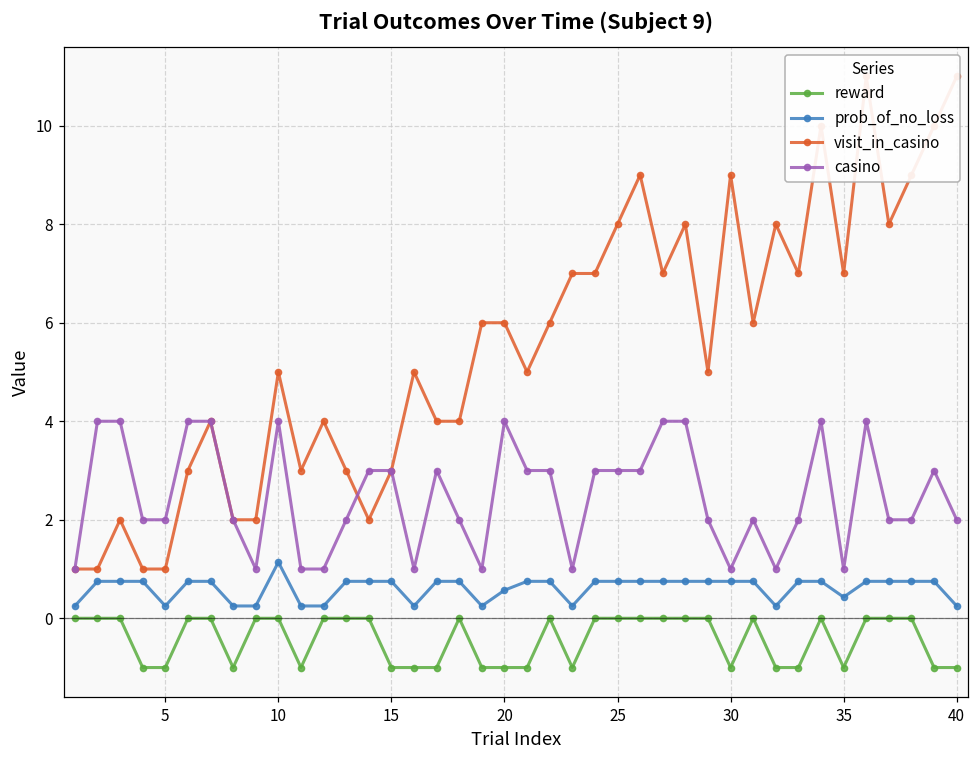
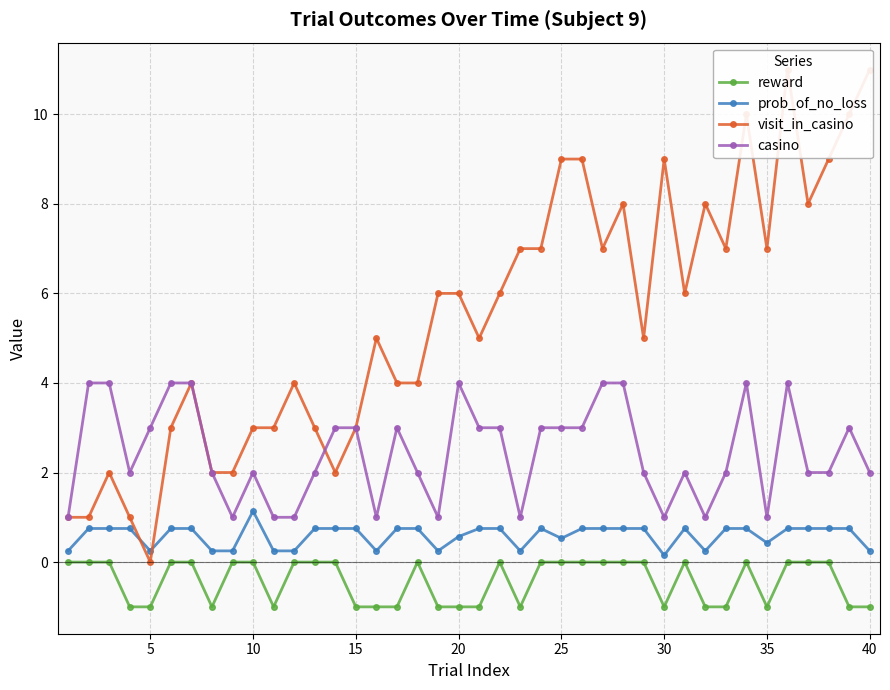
visit_in_casino, 5: 1 -> 0
casino, 5: 2 -> 3
visit_in_casino, 10: 5 -> 3
casino, 10: 4 -> 2
prob_of_no_loss, 25: 0.8 -> 0.5
visit_in_casino, 25: 8 -> 9
prob_of_no_loss, 30: 0.8 -> 0.2
